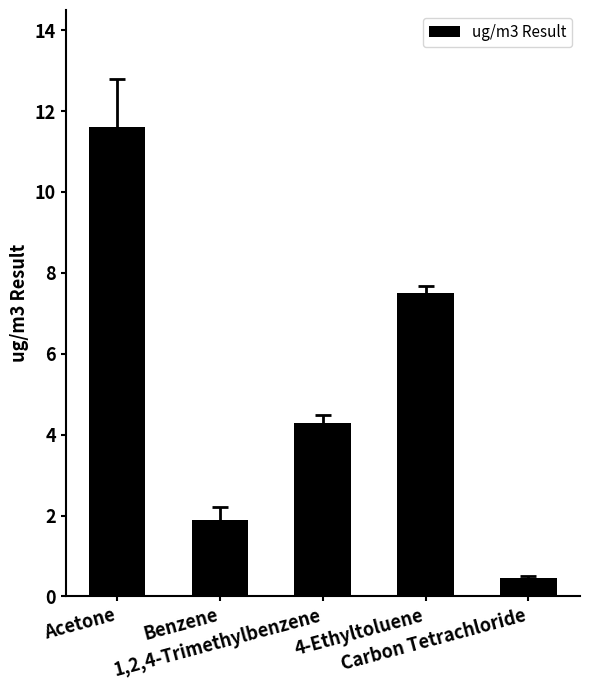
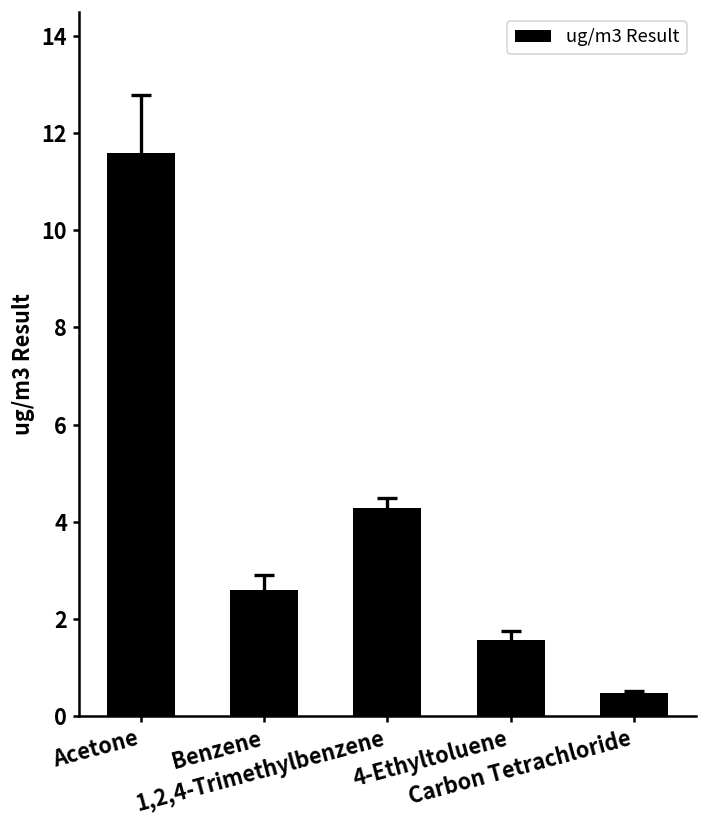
ug/m3 Result, Benzene: 1.9 -> 2.6
ug/m3 Result, 4-Ethyltoluene: 7.5 -> 1.6
